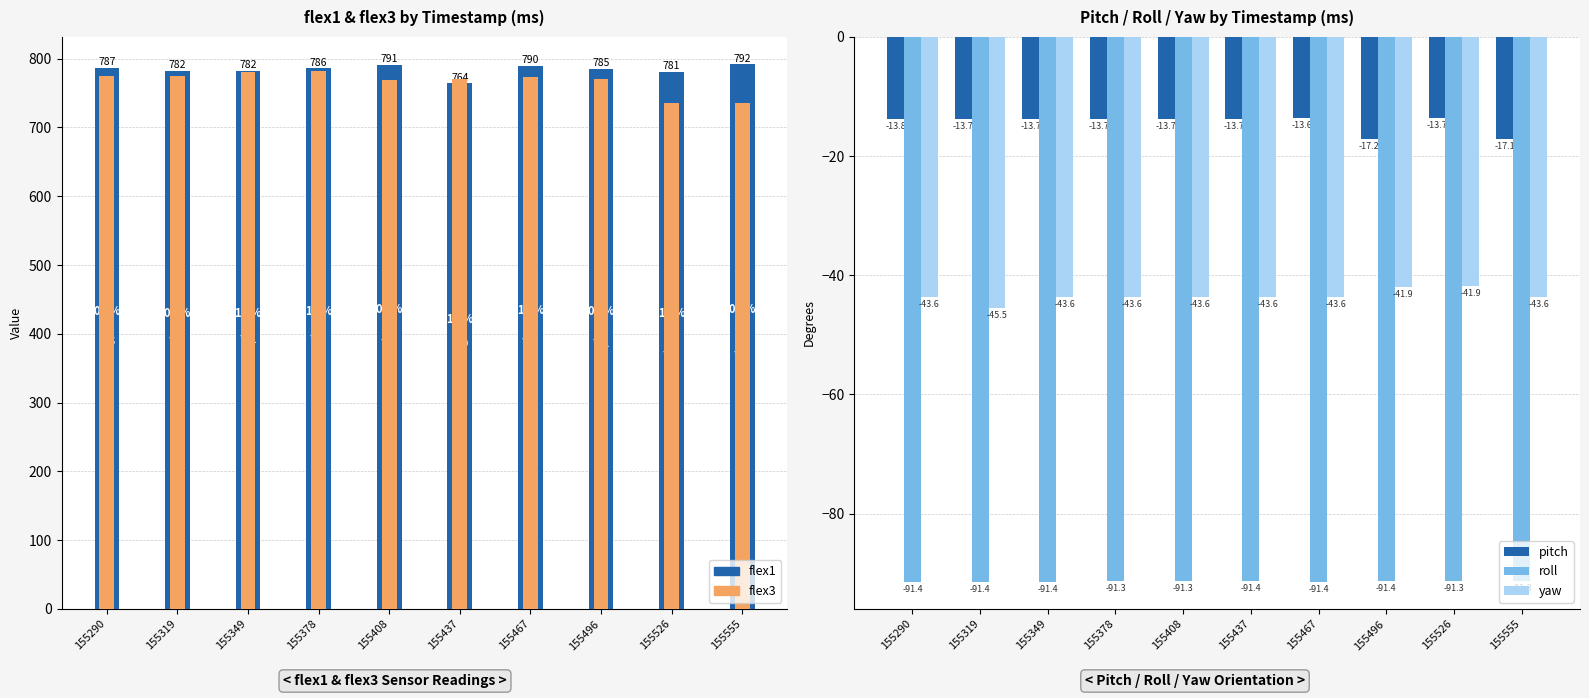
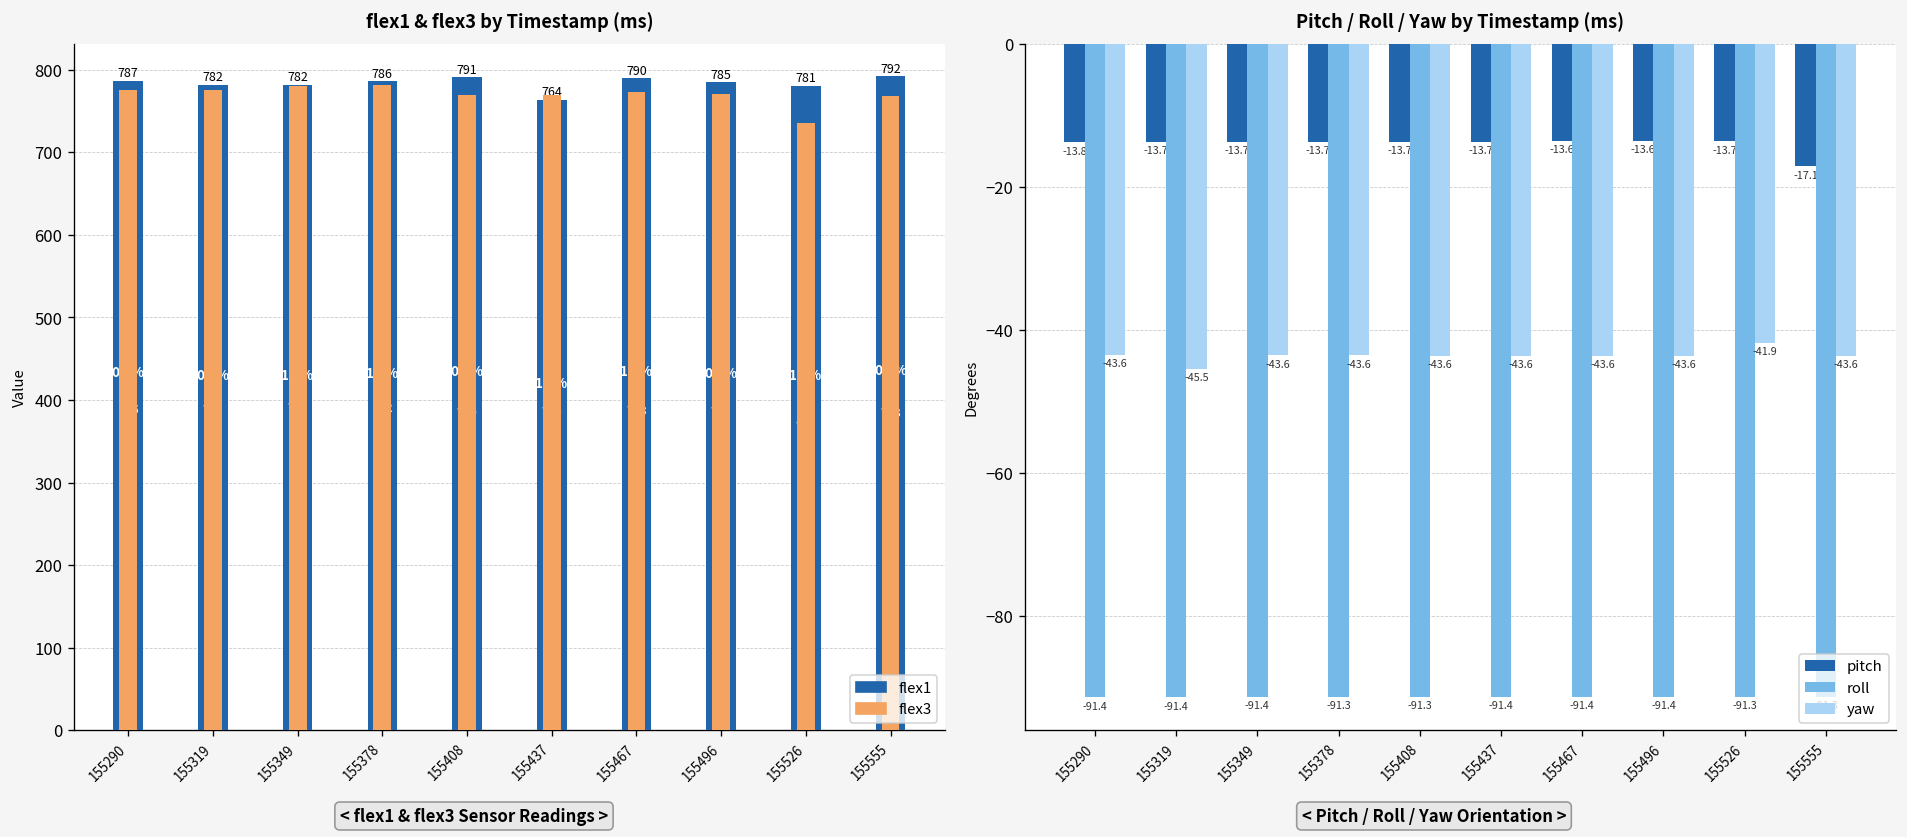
flex1 & flex3 by Timestamp (ms), flex3, 155555: 735 -> 768
Pitch / Roll / Yaw by Timestamp (ms), pitch, 155496: -17.2 -> -13.6
Pitch / Roll / Yaw by Timestamp (ms), yaw, 155496: -41.9 -> -43.6
